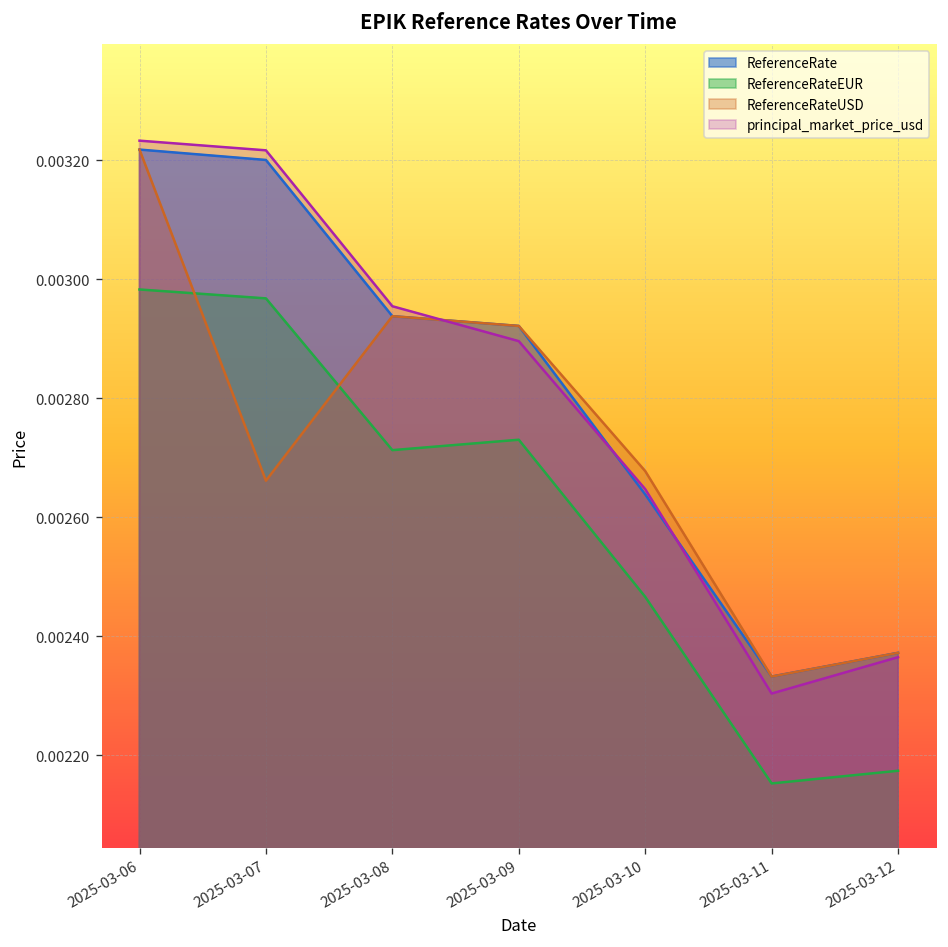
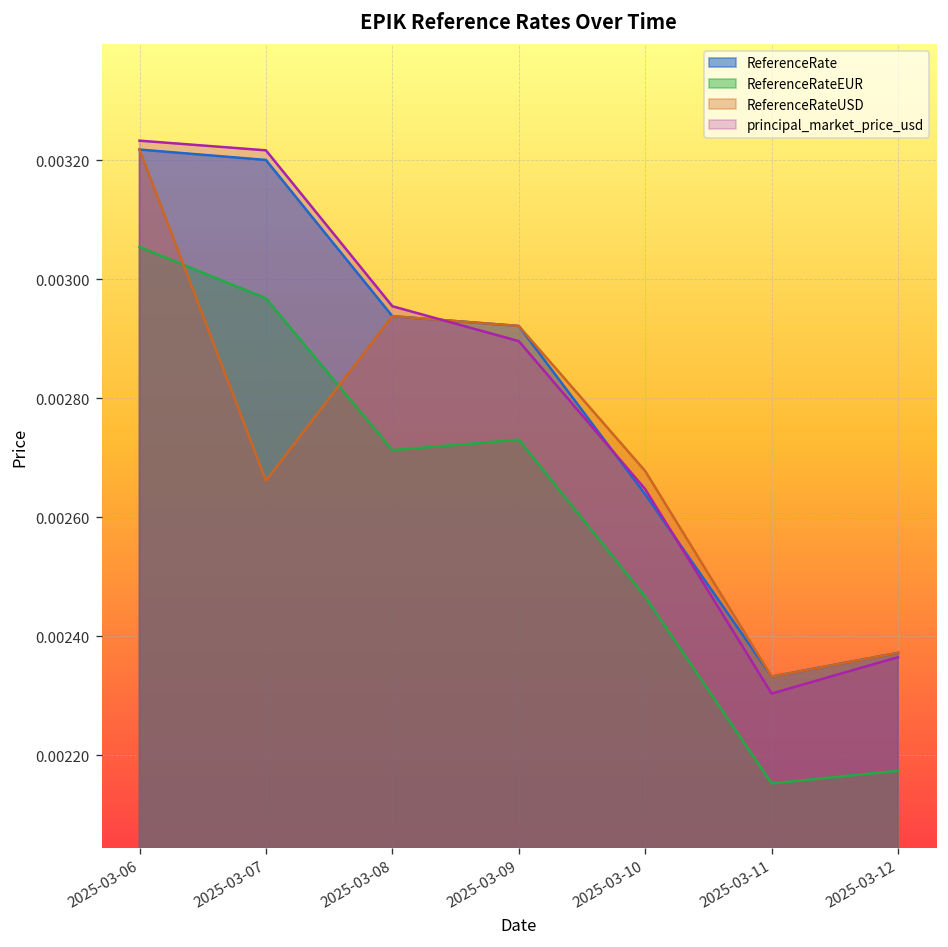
ReferenceRateEUR, 2025-03-06: 0.00298 -> 0.00305
